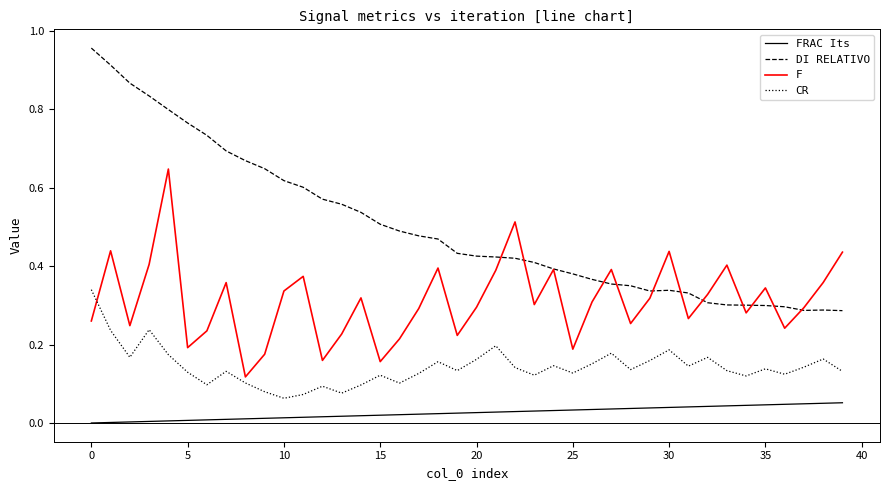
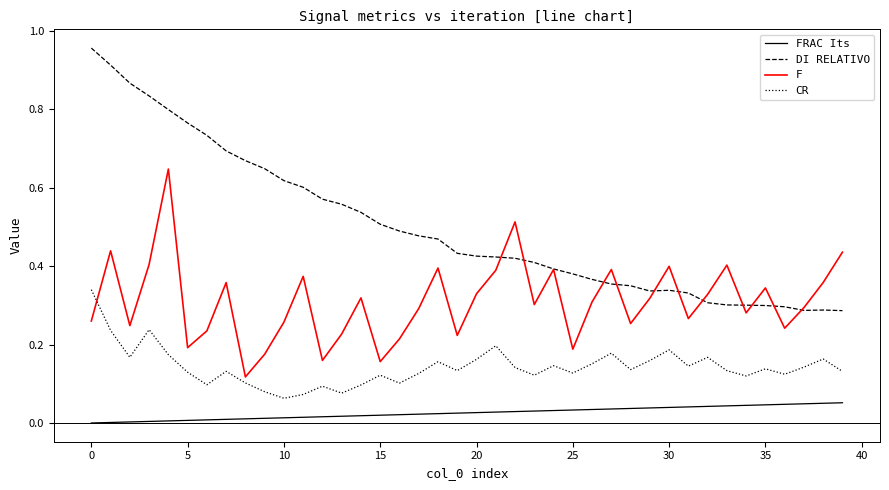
F, 10: 0.34 -> 0.26
F, 20: 0.30 -> 0.33
F, 30: 0.44 -> 0.40
